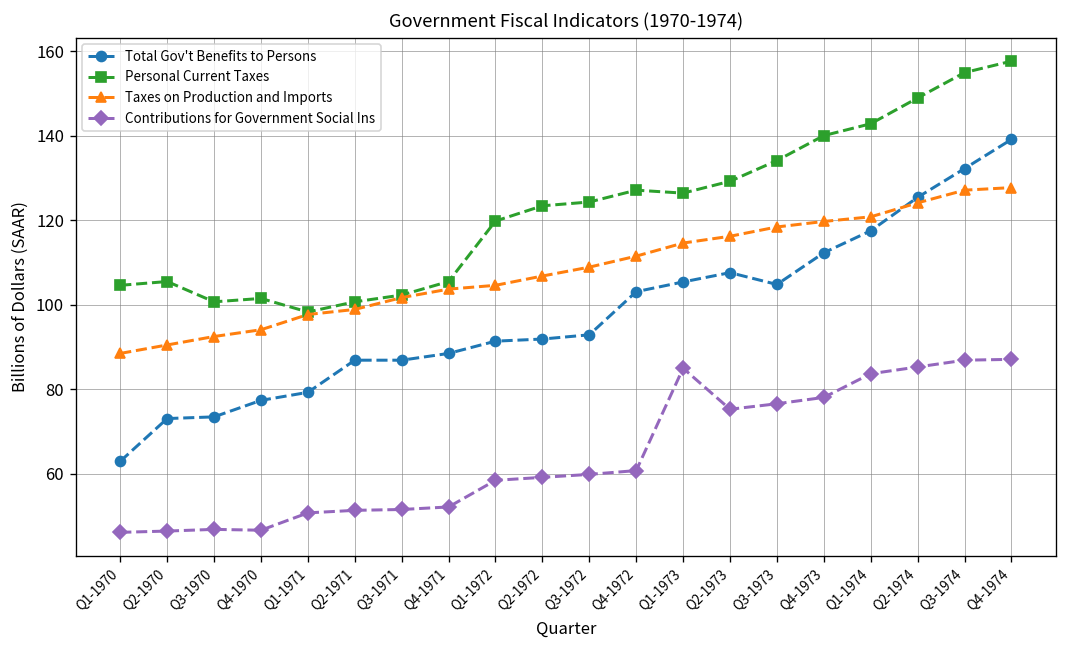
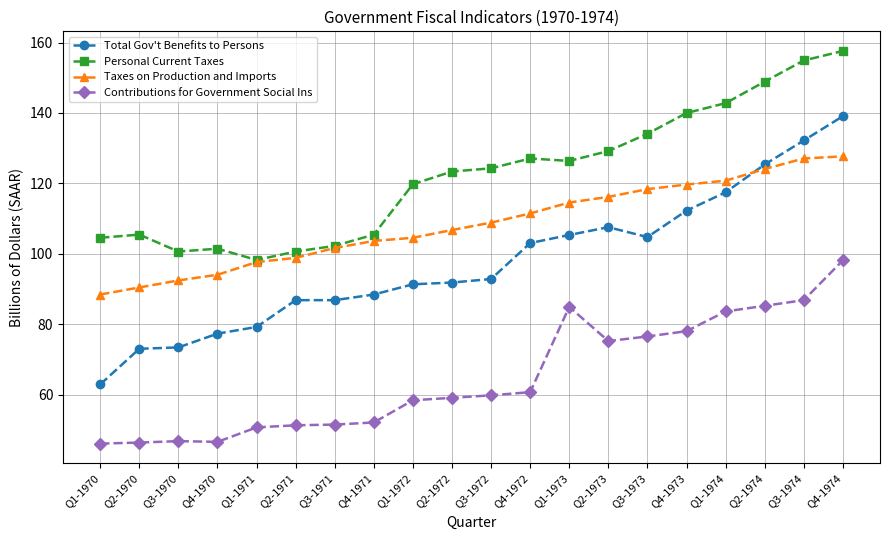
Contributions for Government Social Ins, Q4-1974: 87 -> 98
